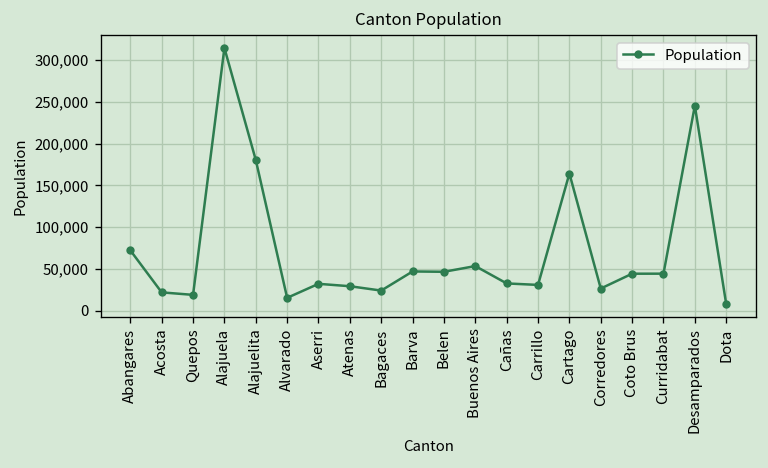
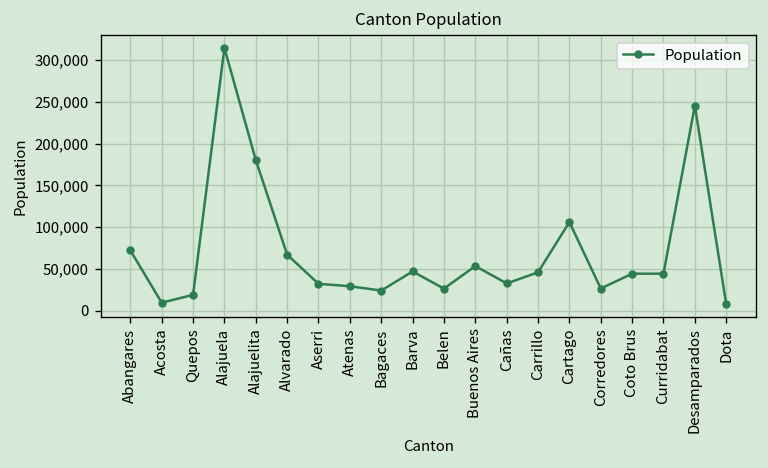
Acosta: 20,000 -> 10,000
Alvarado: 20,000 -> 70,000
Belen: 50,000 -> 30,000
Carrillo: 30,000 -> 50,000
Cartago: 160,000 -> 110,000
